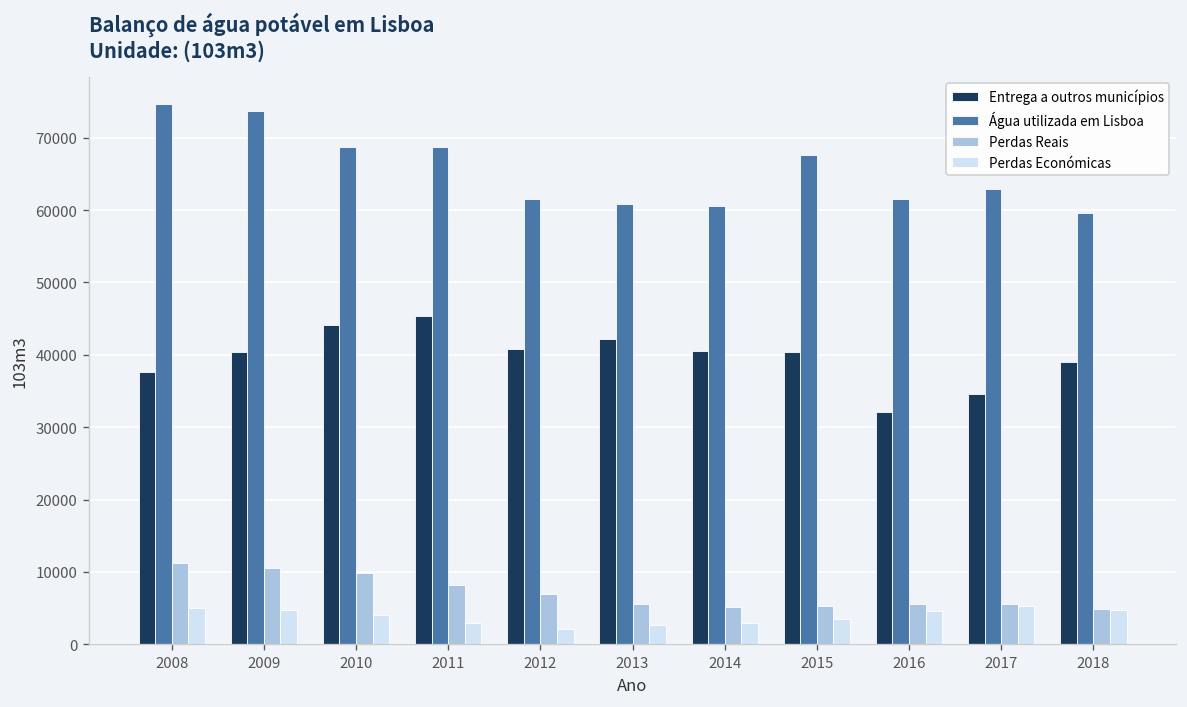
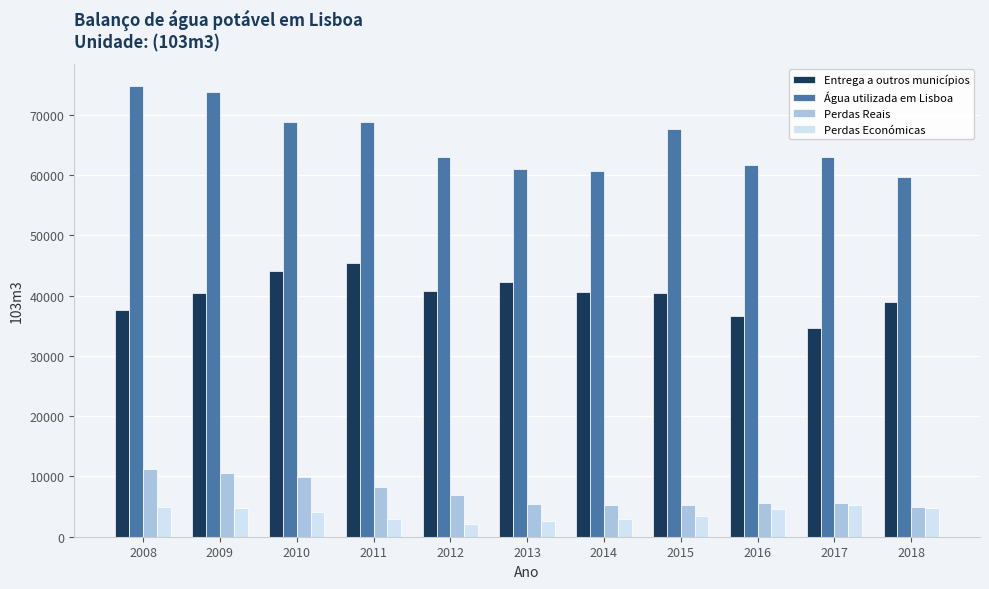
Água utilizada em Lisboa, 2012: 61000 -> 63000
Entrega a outros municípios, 2016: 32000 -> 37000
